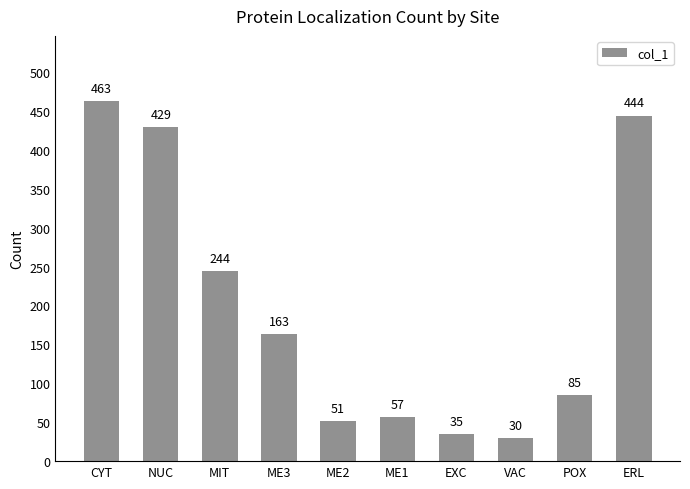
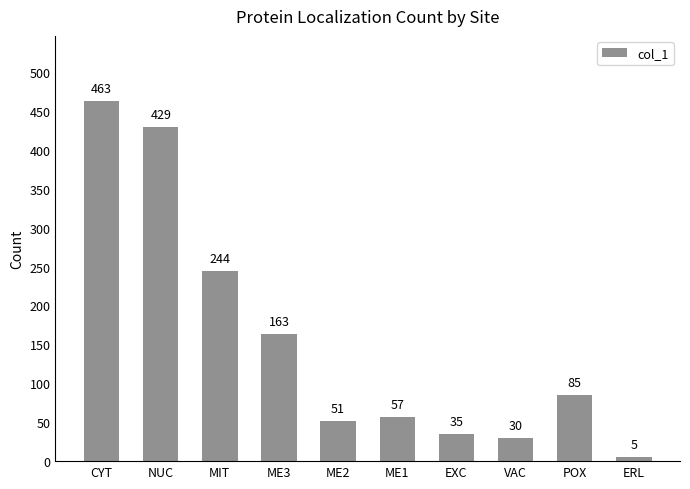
ERL: 444 -> 5
